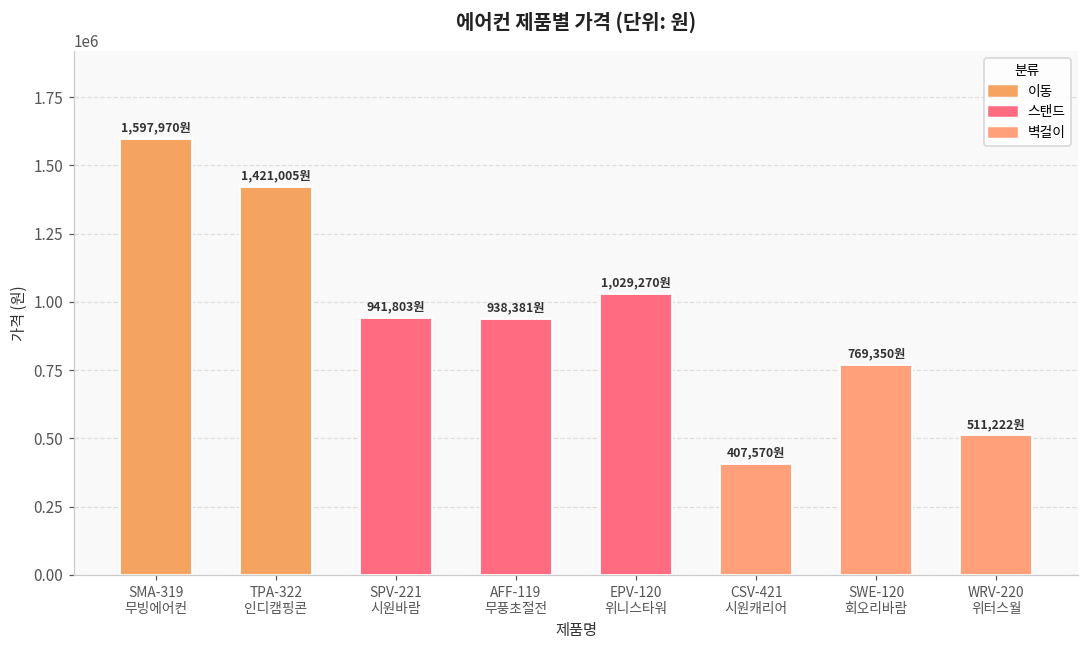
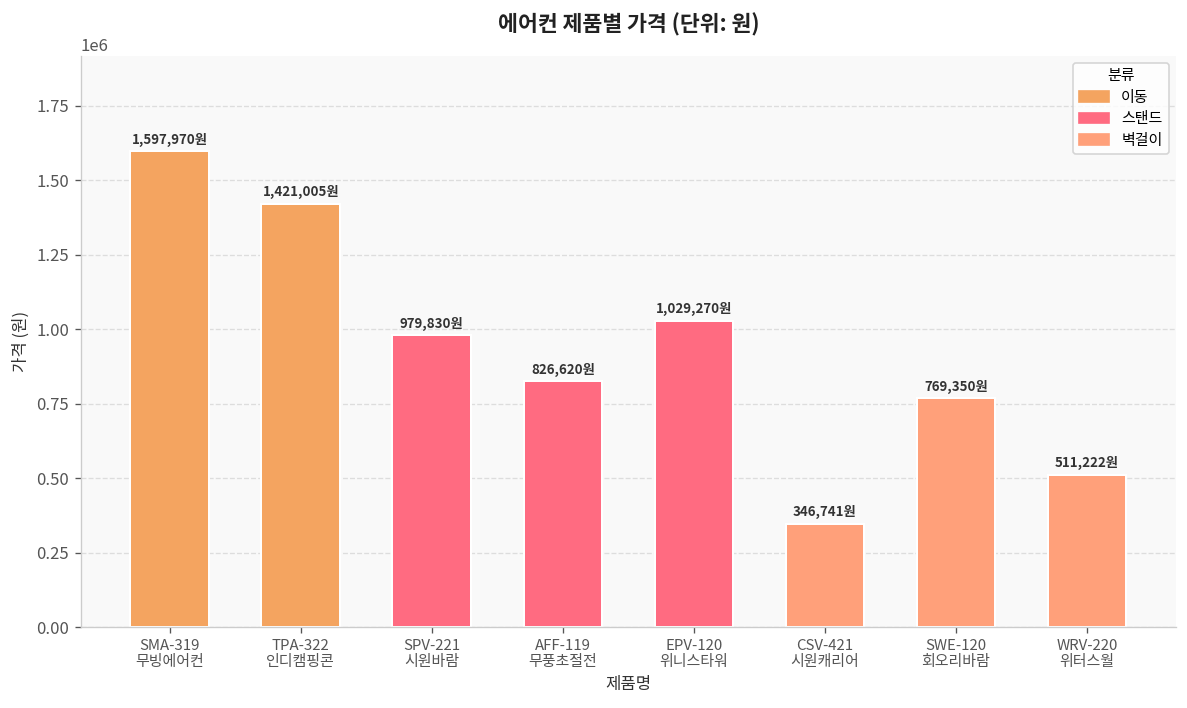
SPV-221 시원바람: 941,803원 -> 979,830원
AFF-119 무풍초절전: 938,381원 -> 826,620원
CSV-421 시원캐리어: 407,570원 -> 346,741원
